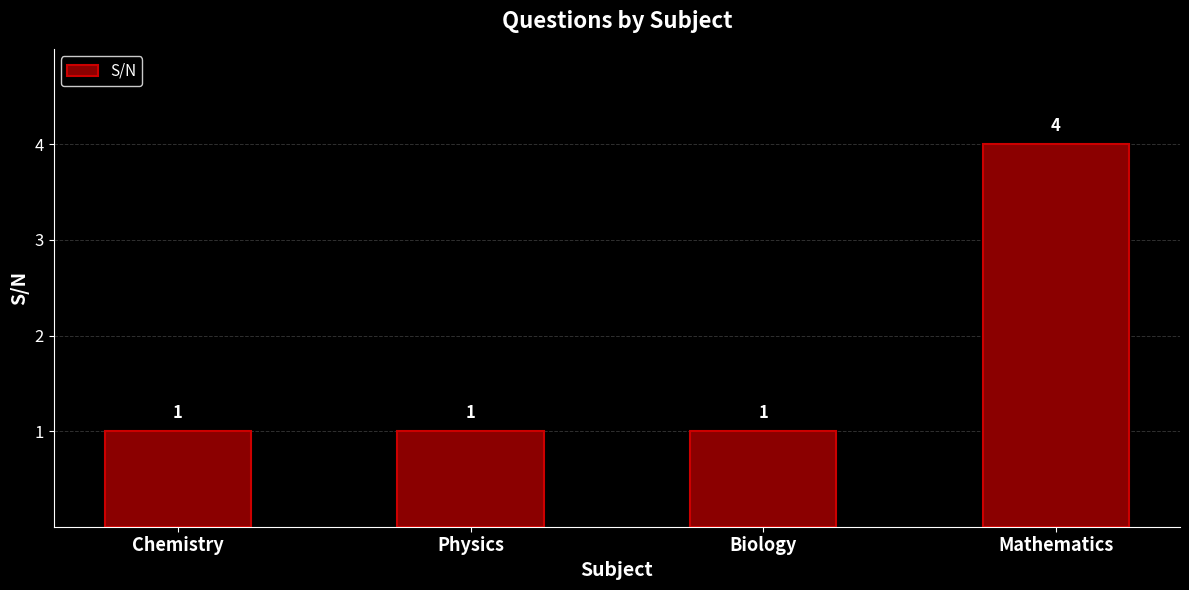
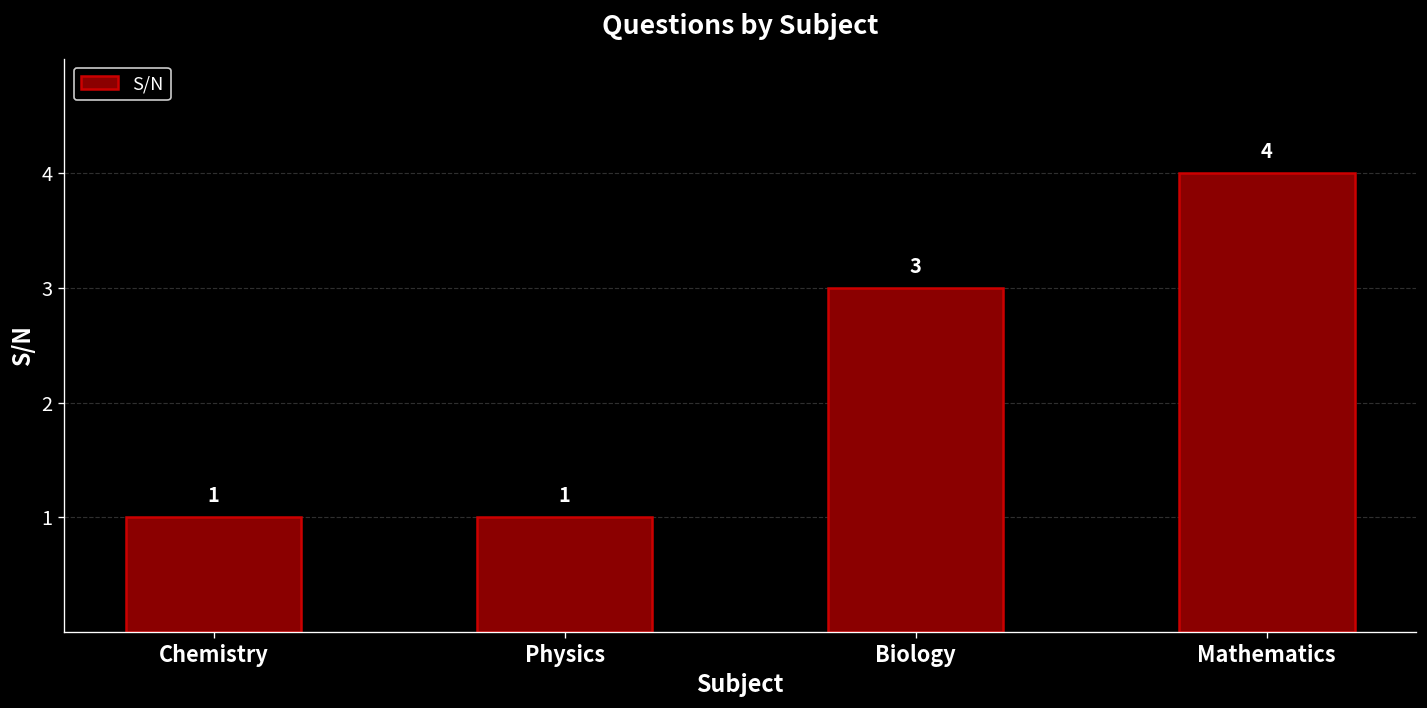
Biology: 1 -> 3
